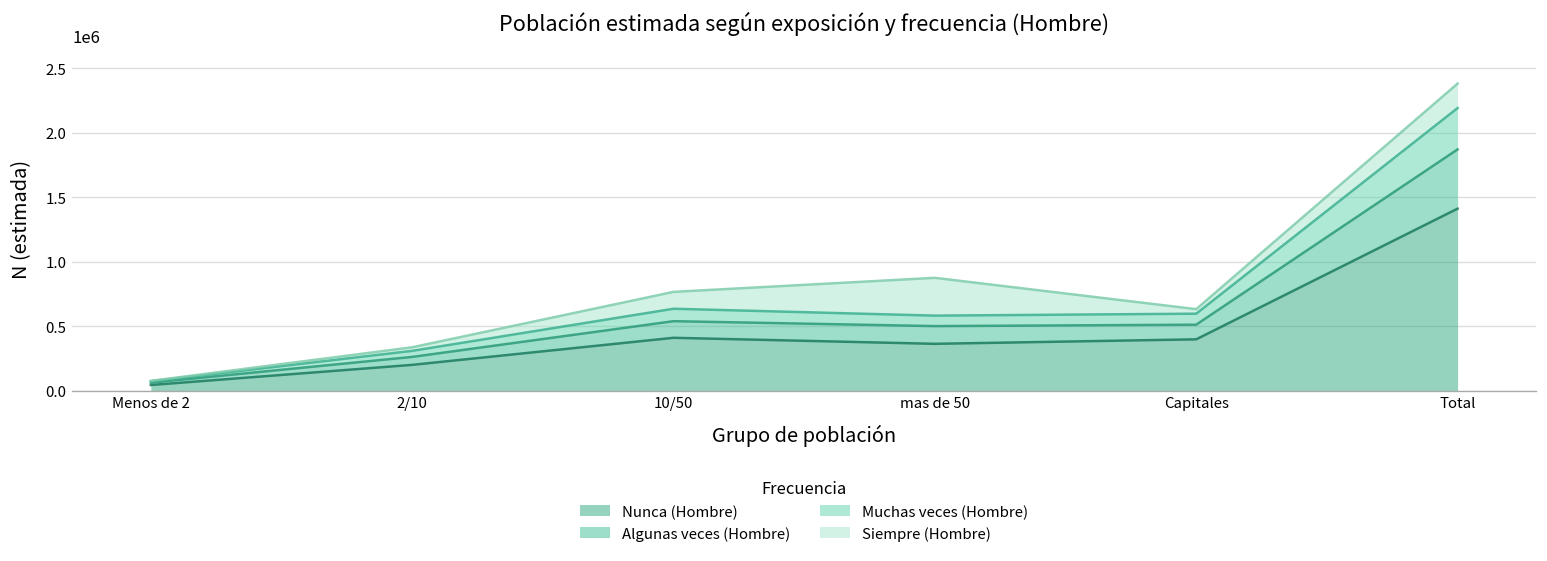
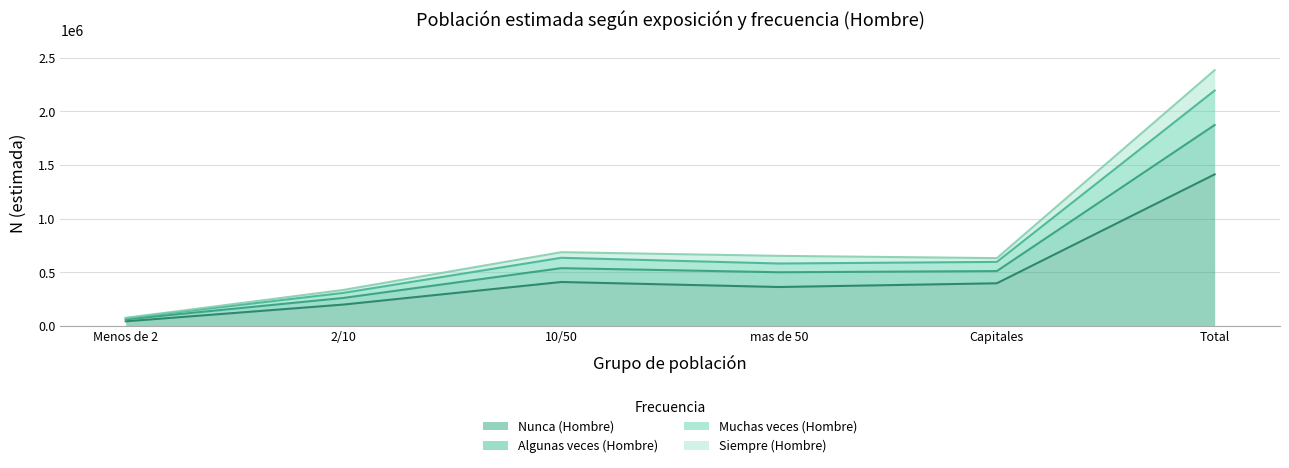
Siempre (Hombre), 10/50: 130000 -> 50000
Siempre (Hombre), mas de 50: 290000 -> 70000
